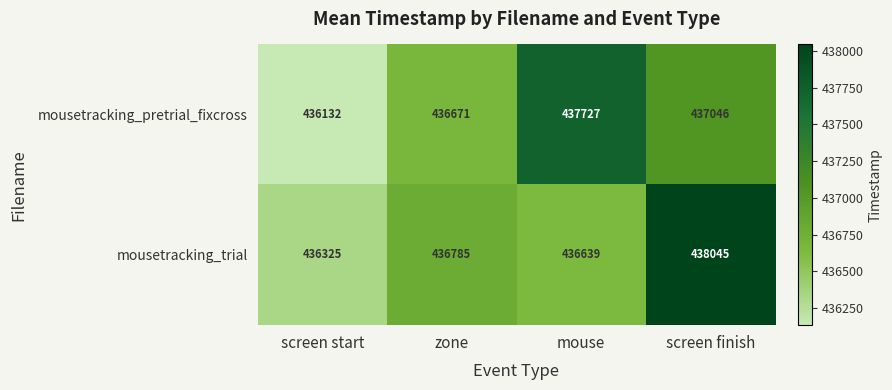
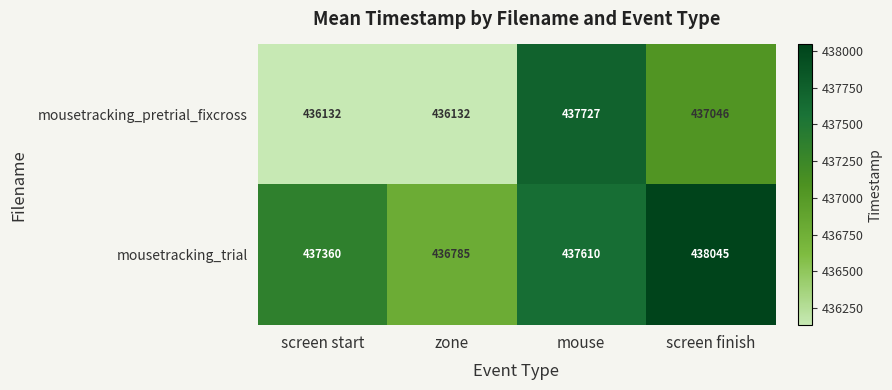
mousetracking_pretrial_fixcross, zone: 436671 -> 436132
mousetracking_trial, screen start: 436325 -> 437360
mousetracking_trial, mouse: 436639 -> 437610
